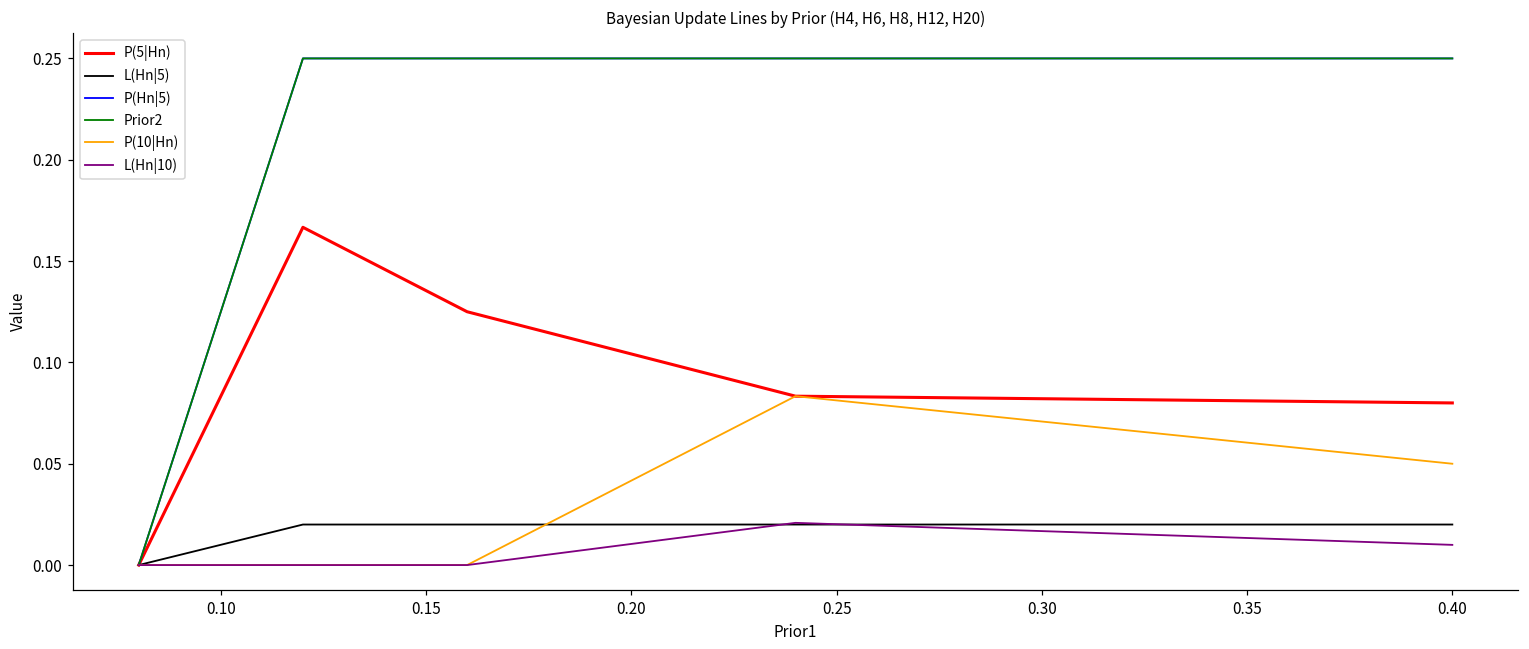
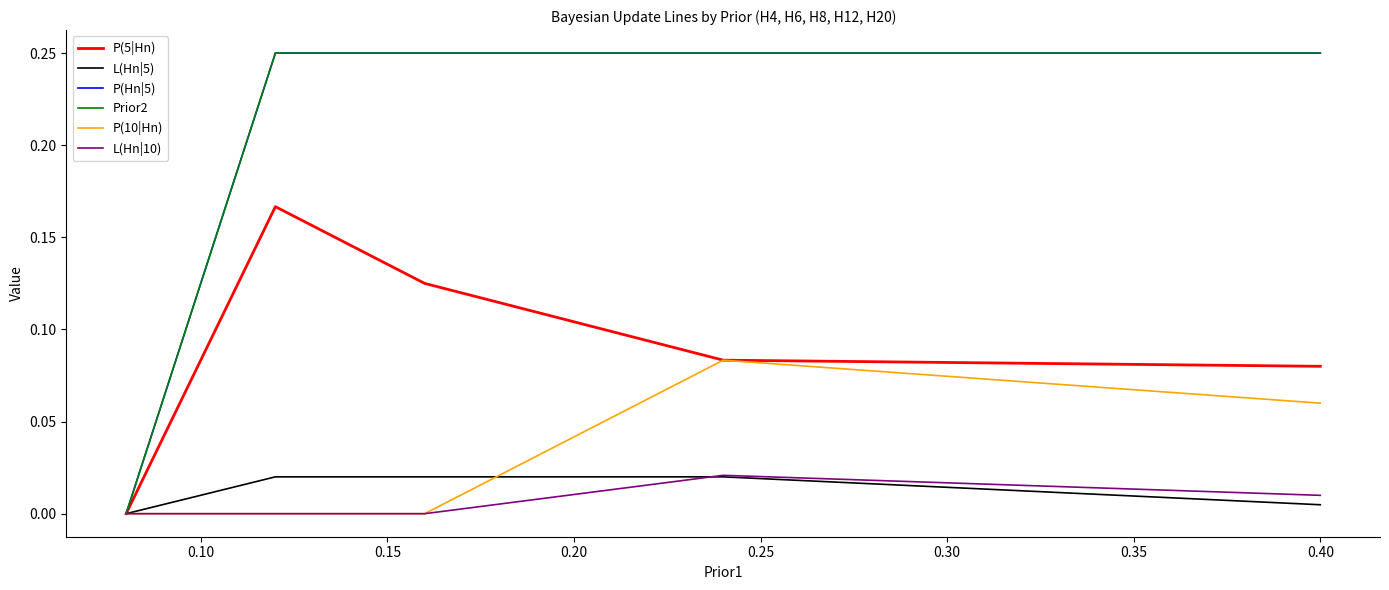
L(Hn|5), 0.40: 0.020 -> 0.005
P(10|Hn), 0.40: 0.05 -> 0.06
